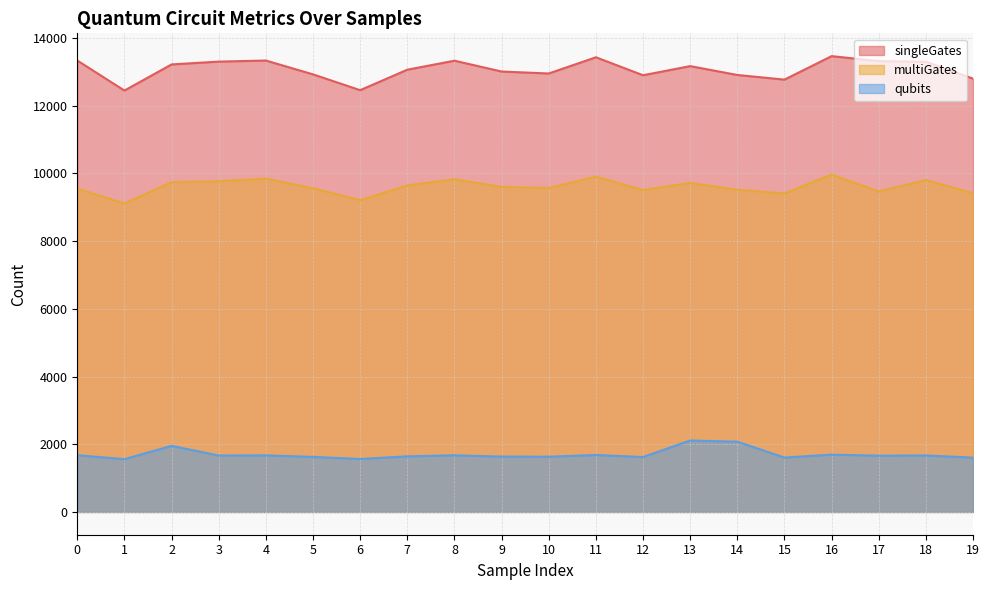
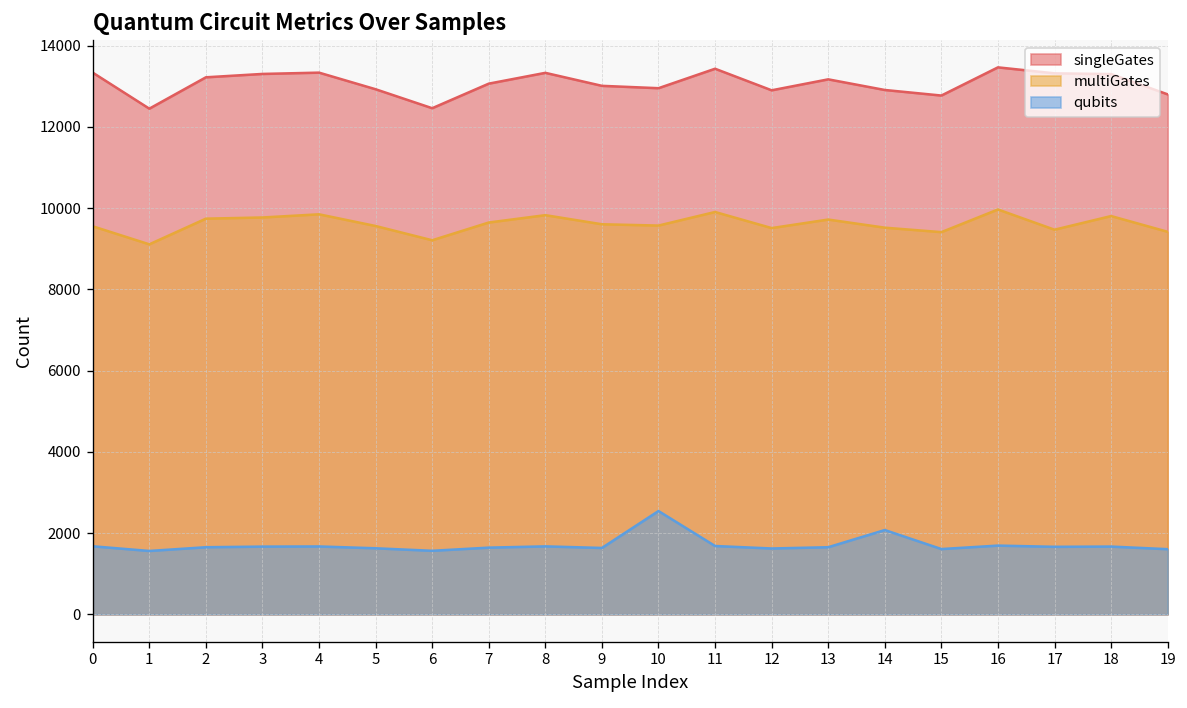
qubits, 2: 2000 -> 1700
qubits, 10: 1600 -> 2500
qubits, 13: 2100 -> 1700
